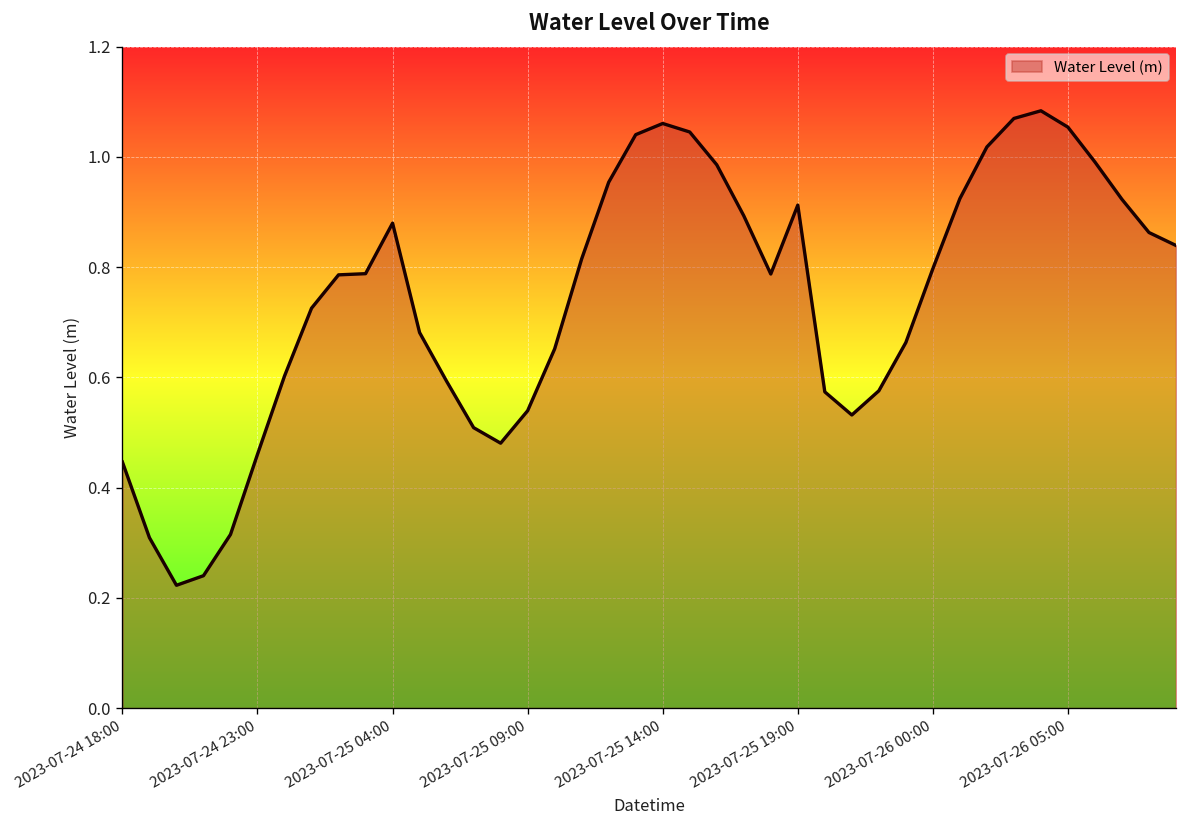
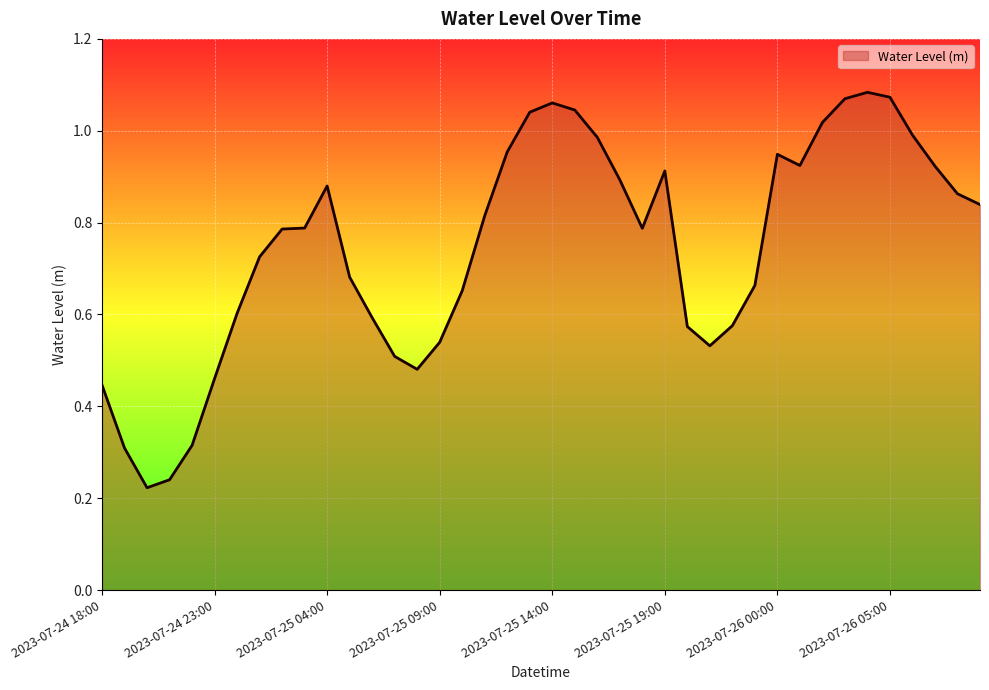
2023-07-26 00:00: 0.80 -> 0.95
2023-07-26 05:00: 1.05 -> 1.07
